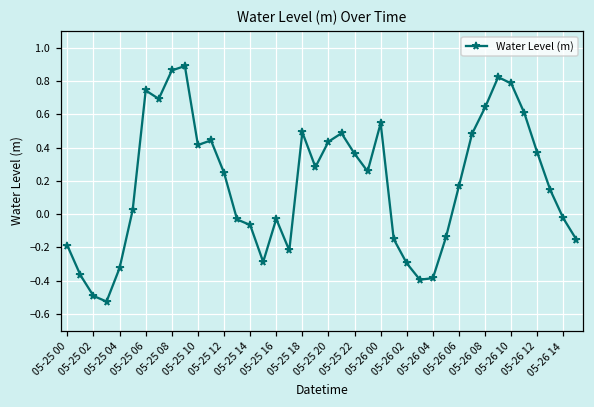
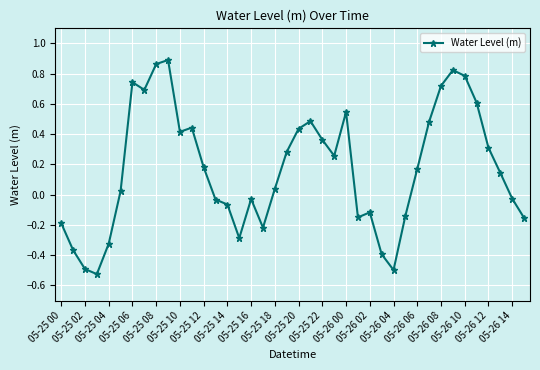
05-25 12: 0.25 -> 0.18
05-25 18: 0.49 -> 0.04
05-26 02: -0.30 -> -0.12
05-26 04: -0.38 -> -0.50
05-26 08: 0.64 -> 0.72
05-26 12: 0.37 -> 0.31
